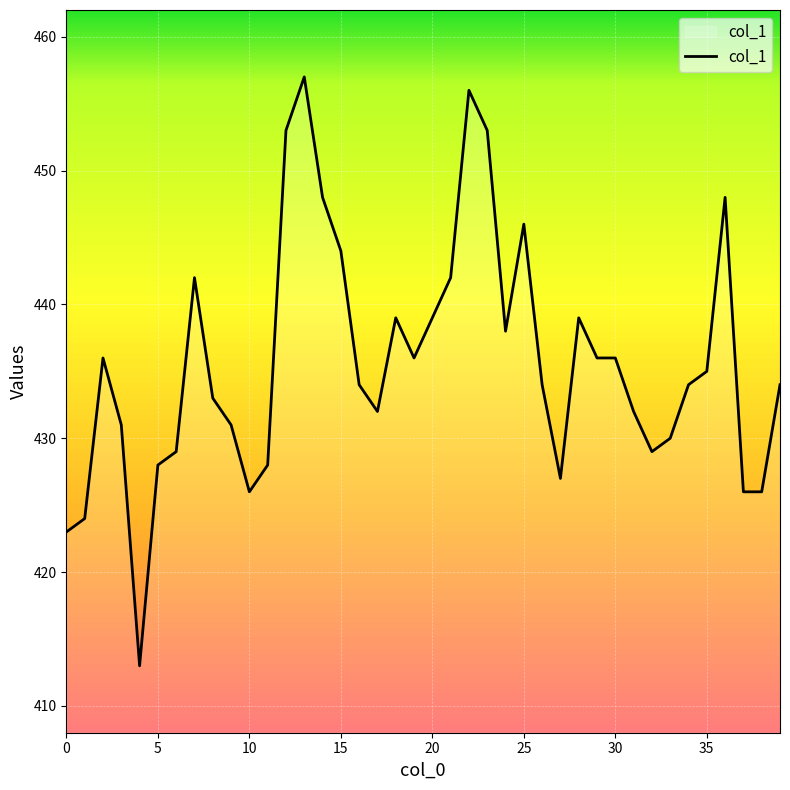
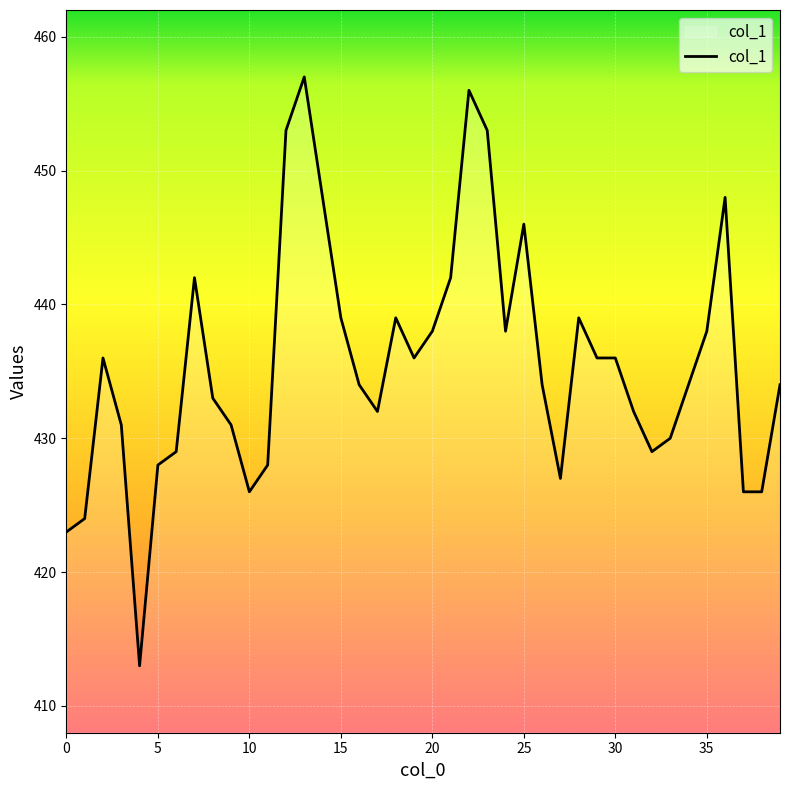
15: 444 -> 439
20: 439 -> 438
35: 435 -> 438
